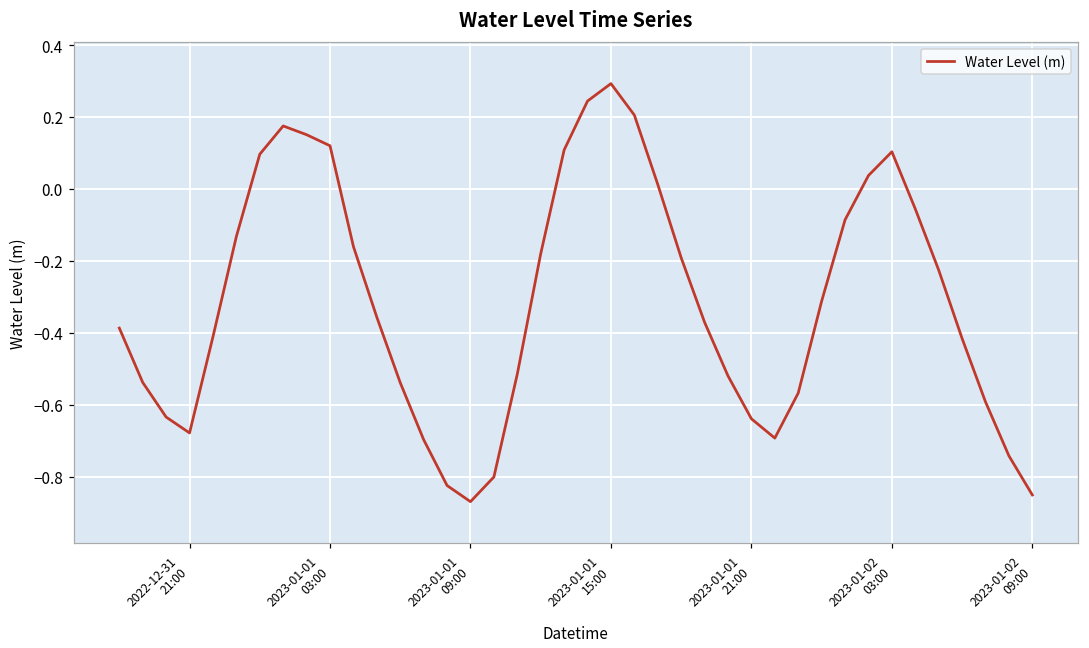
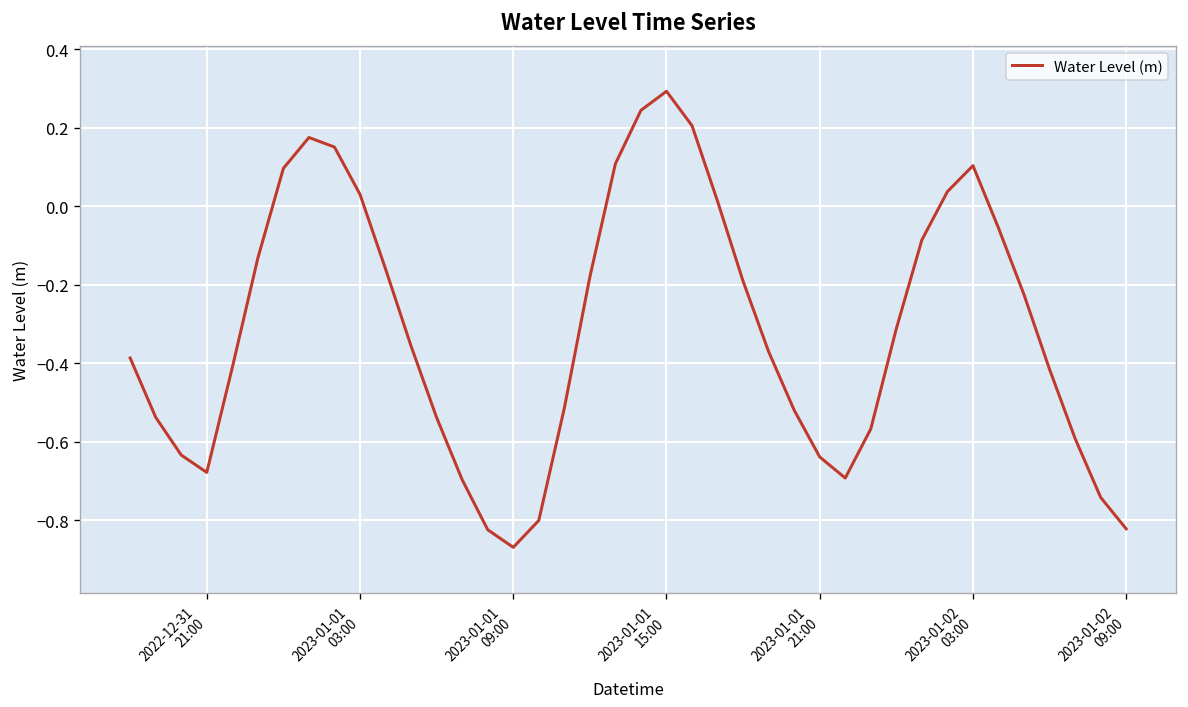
2023-01-01 03:00: 0.12 -> 0.03
2023-01-02 09:00: -0.85 -> -0.82
